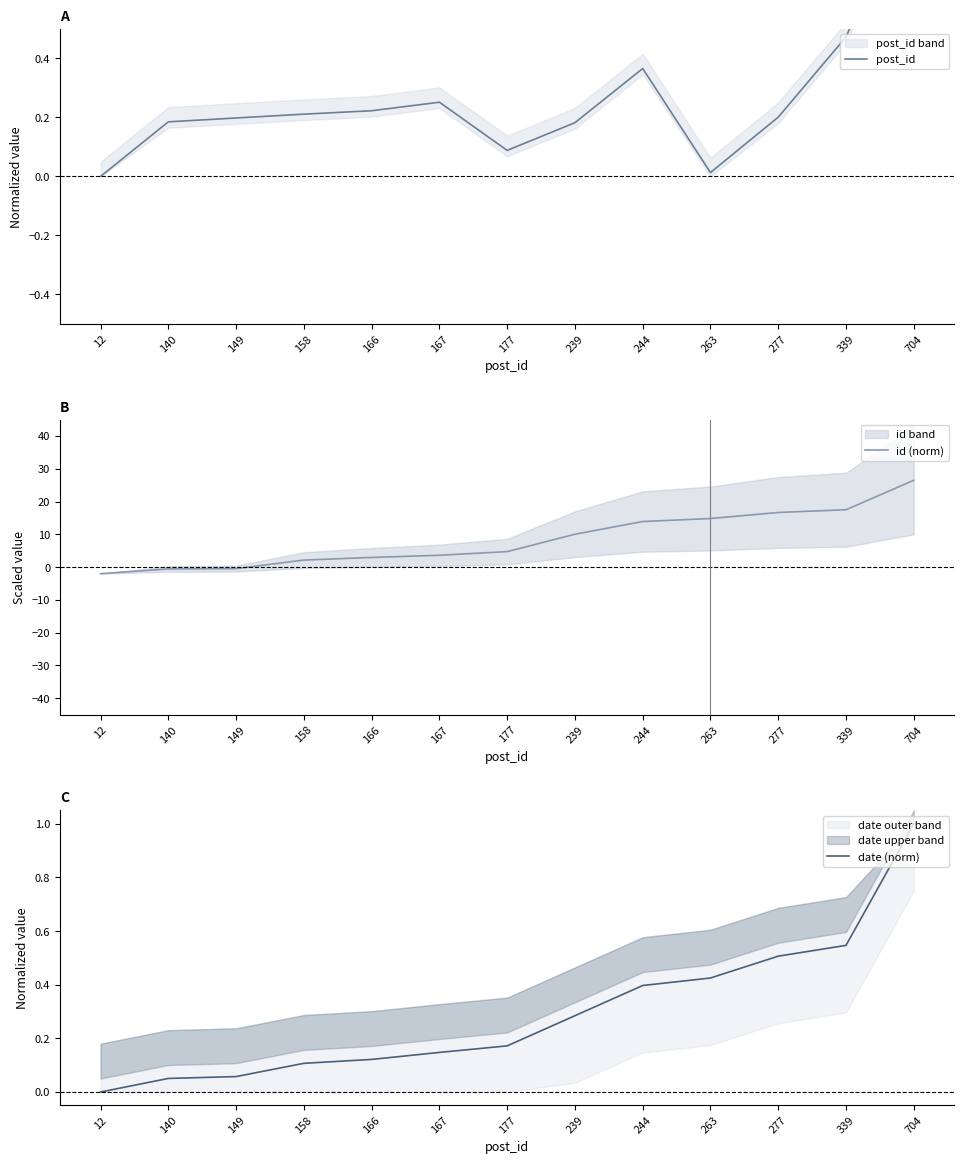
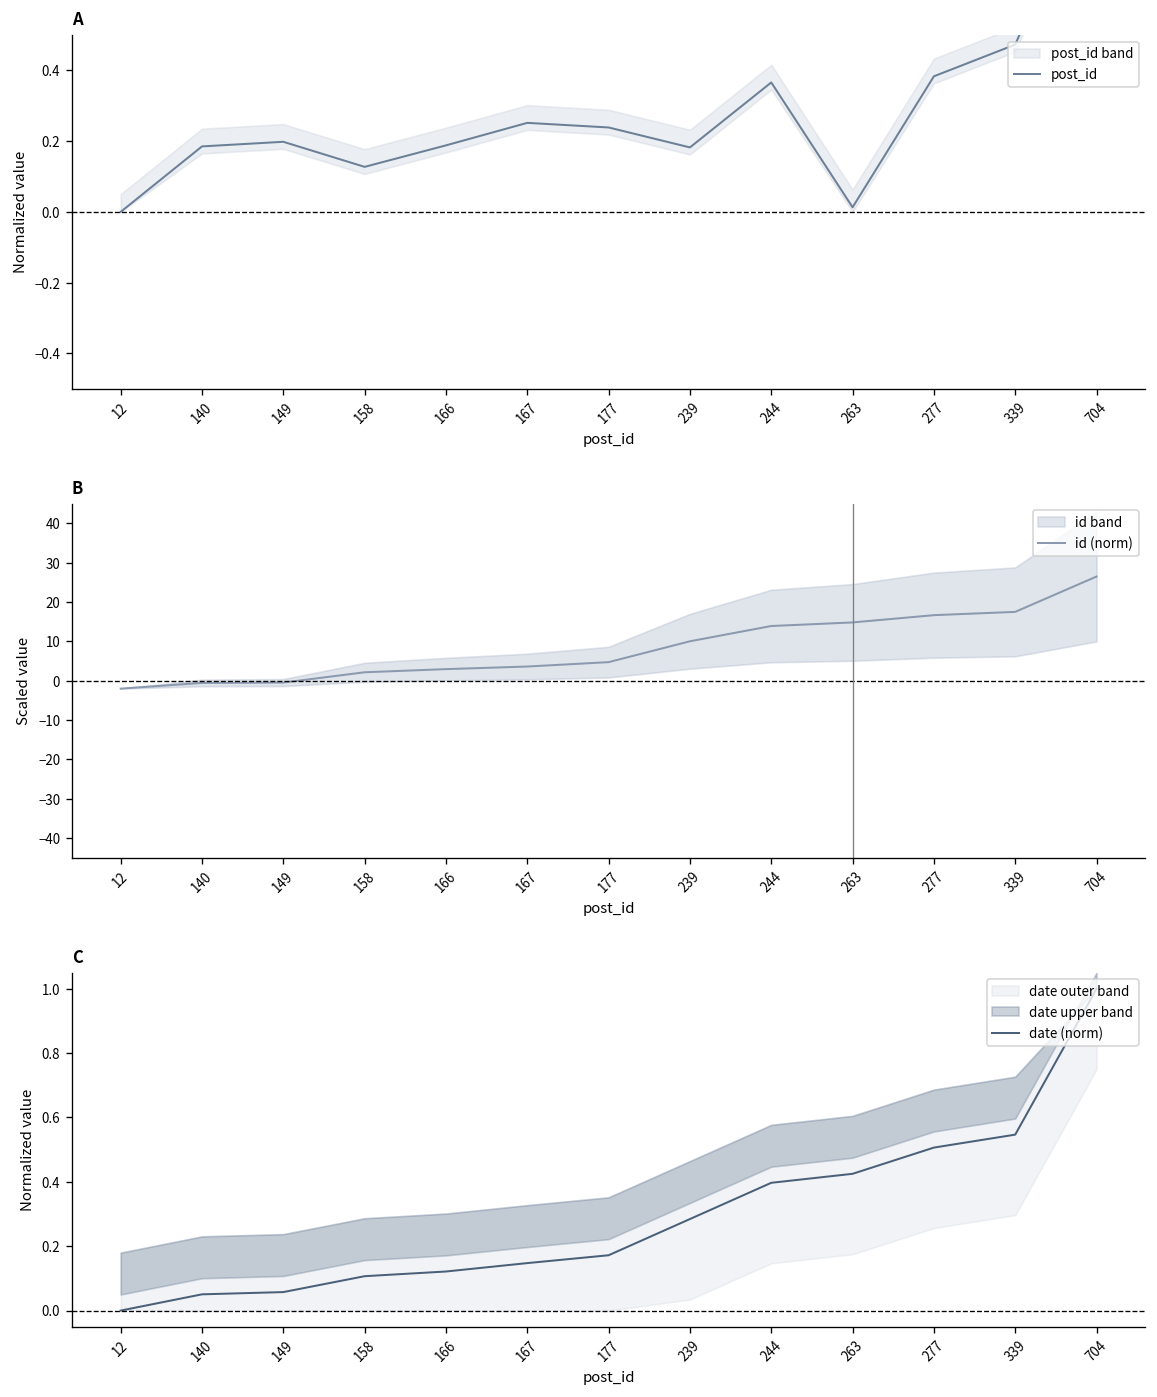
A, post_id, 158: 0.21 -> 0.13
A, post_id, 166: 0.22 -> 0.19
A, post_id, 177: 0.09 -> 0.24
A, post_id, 277: 0.20 -> 0.38
